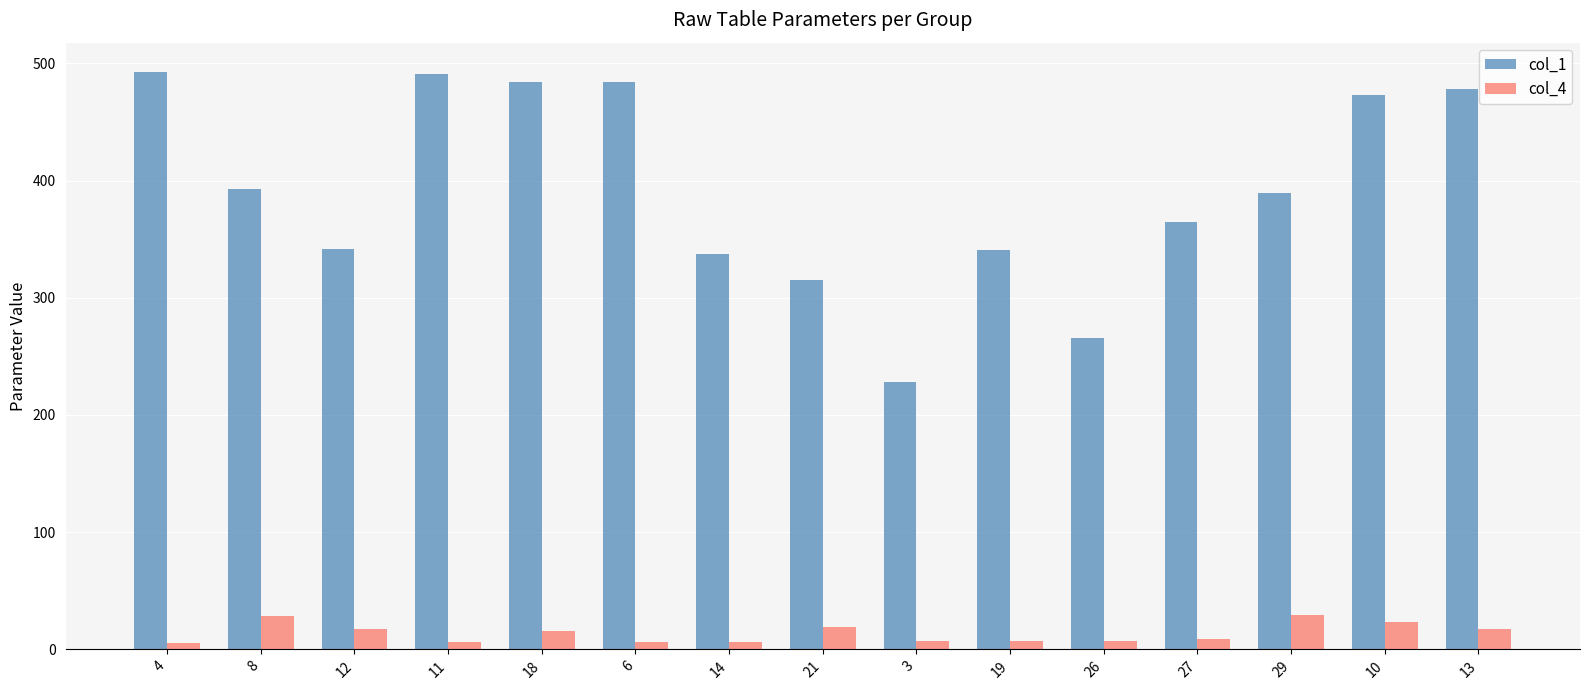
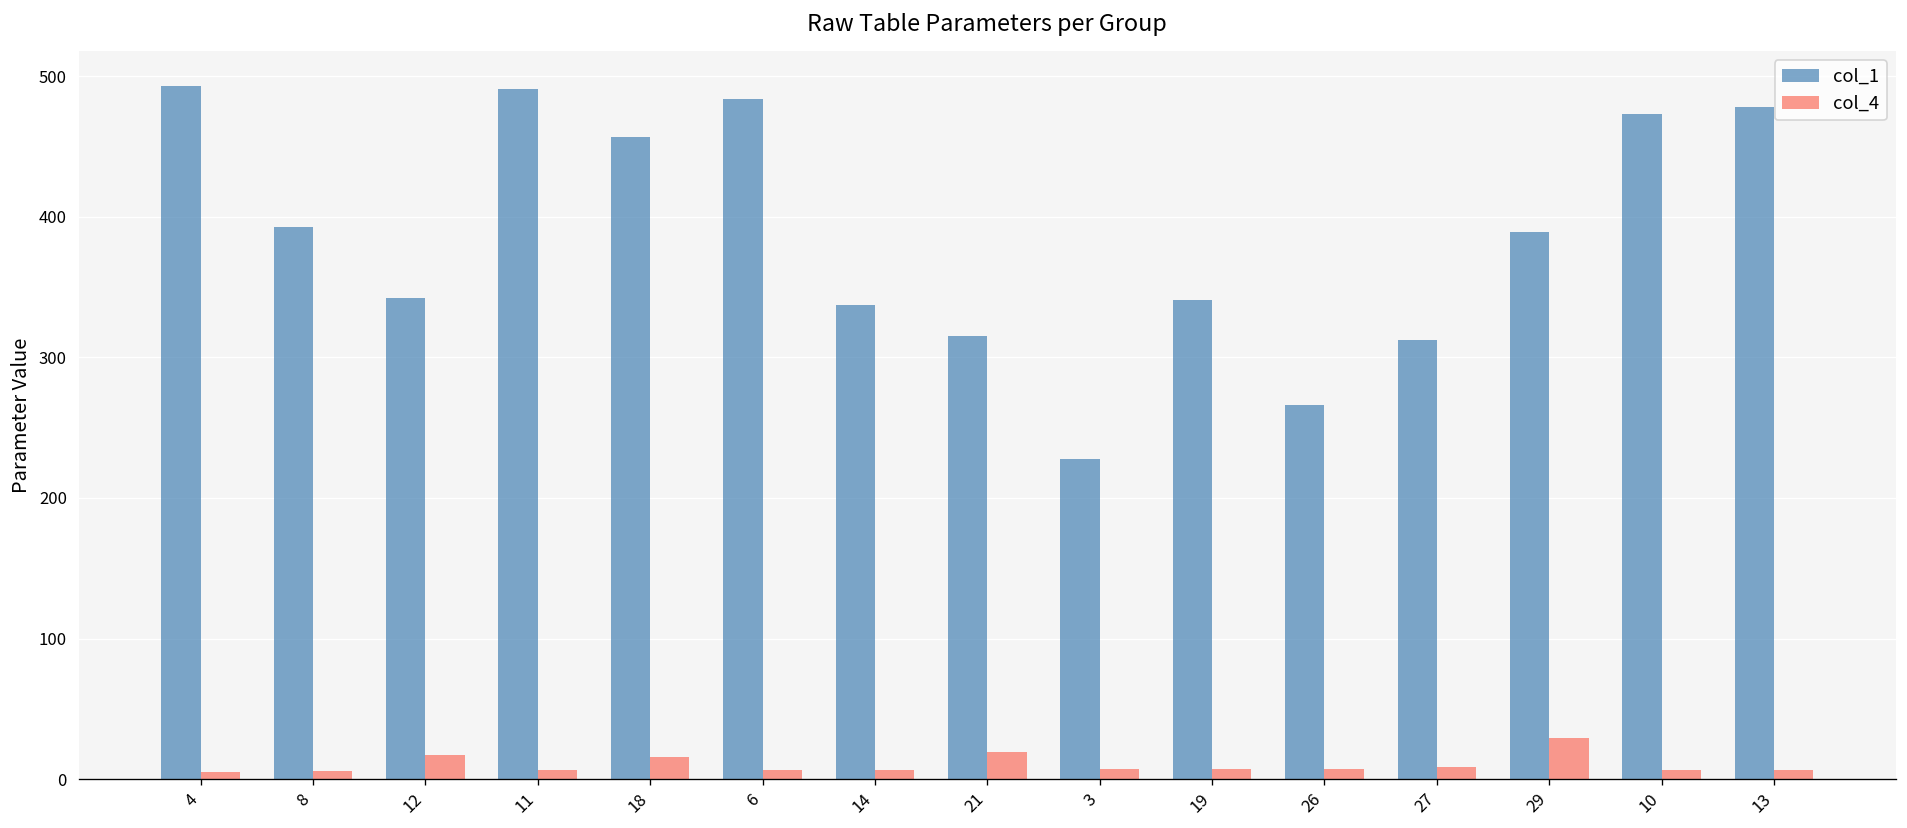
col_4, 8: 28 -> 6
col_1, 18: 484 -> 457
col_1, 27: 365 -> 312
col_4, 10: 23 -> 6
col_4, 13: 18 -> 6
